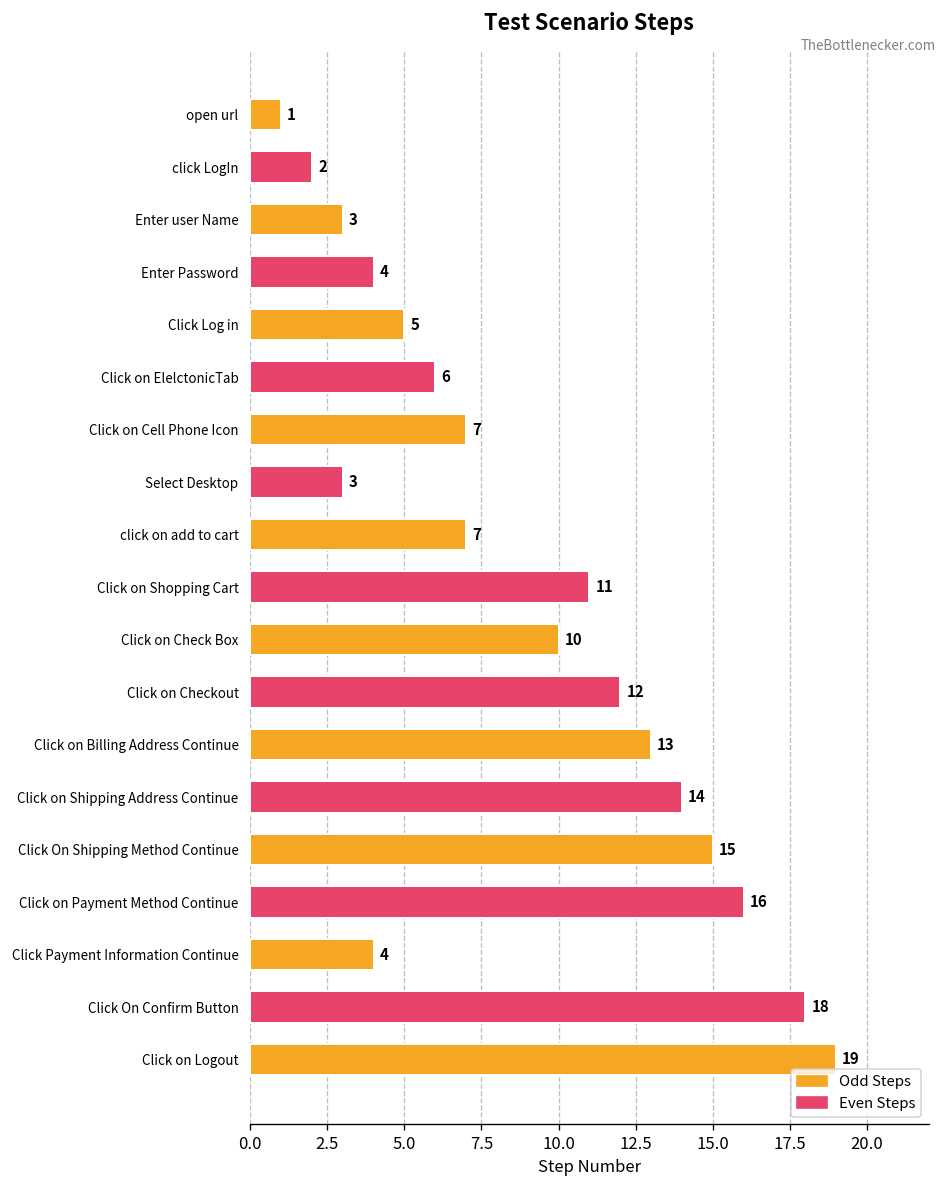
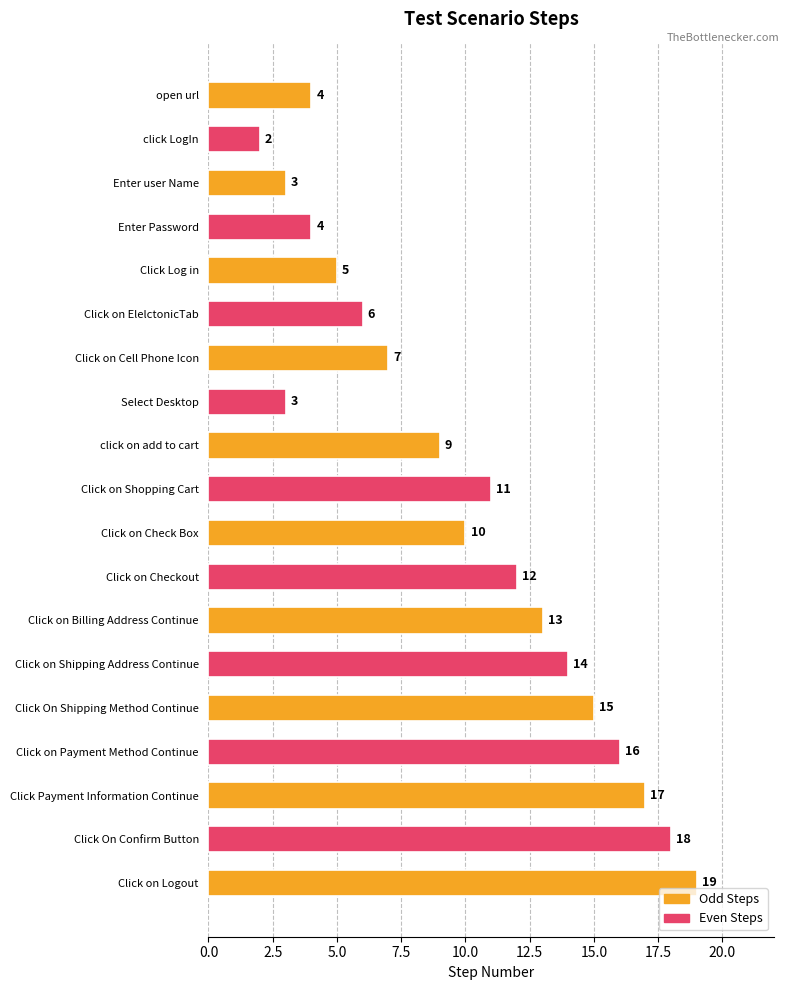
open url: 1 -> 4
click on add to cart: 7 -> 9
Click Payment Information Continue: 4 -> 17
